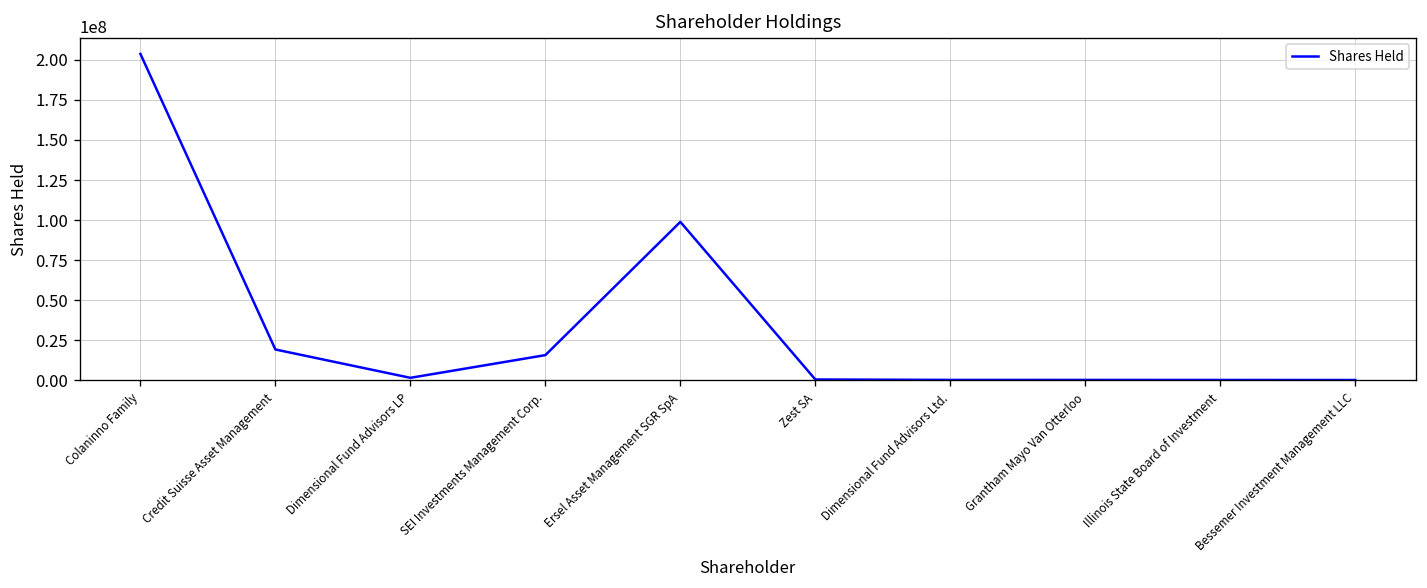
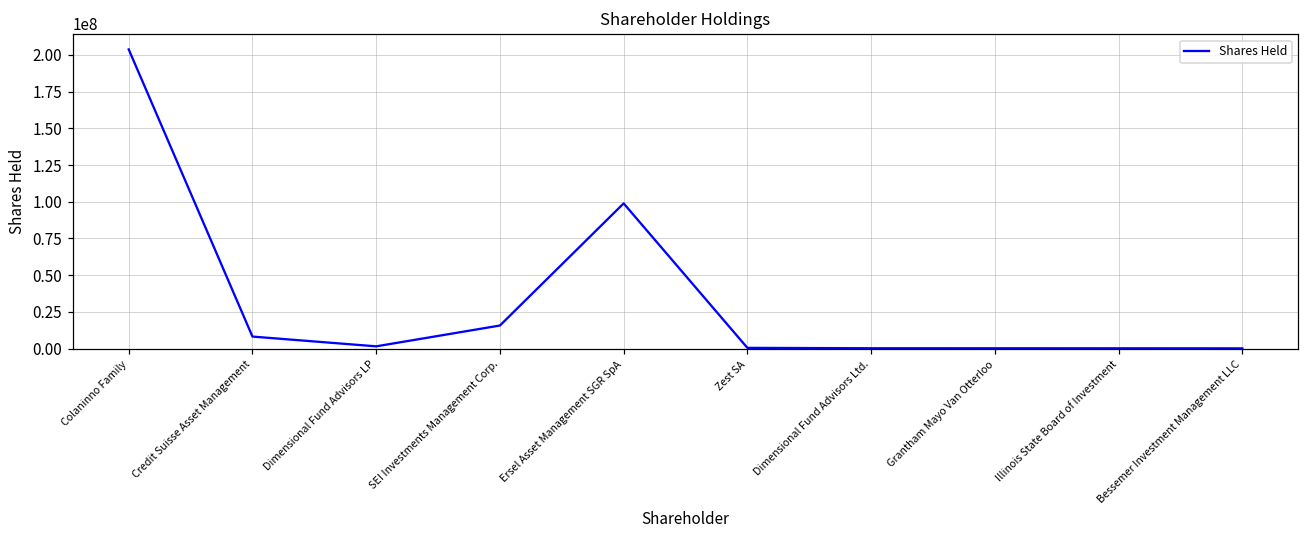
Credit Suisse Asset Management: 19000000 -> 8000000
